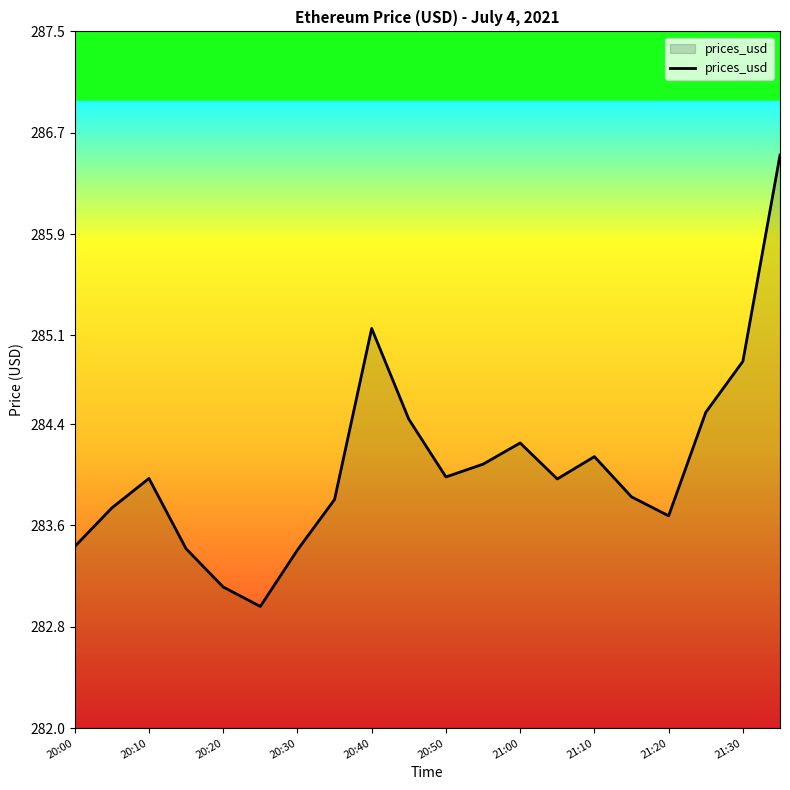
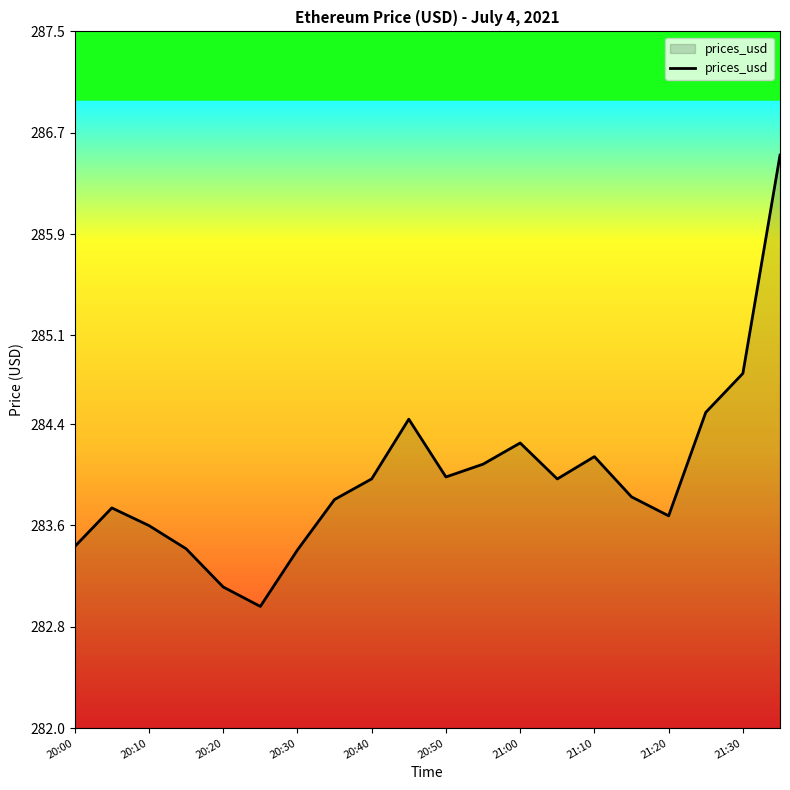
20:10: 283.97 -> 283.60
20:40: 285.16 -> 283.97
21:30: 284.90 -> 284.80
